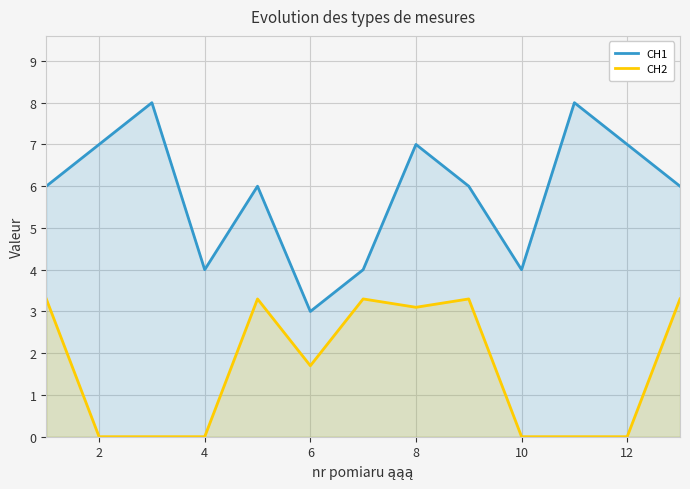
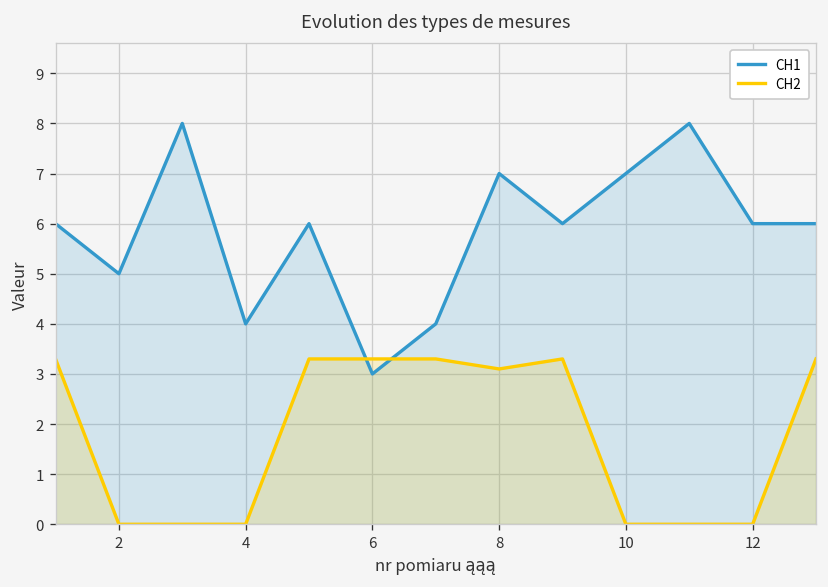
CH1, 2: 7 -> 5
CH2, 6: 1.7 -> 3.3
CH1, 10: 4 -> 7
CH1, 12: 7 -> 6
